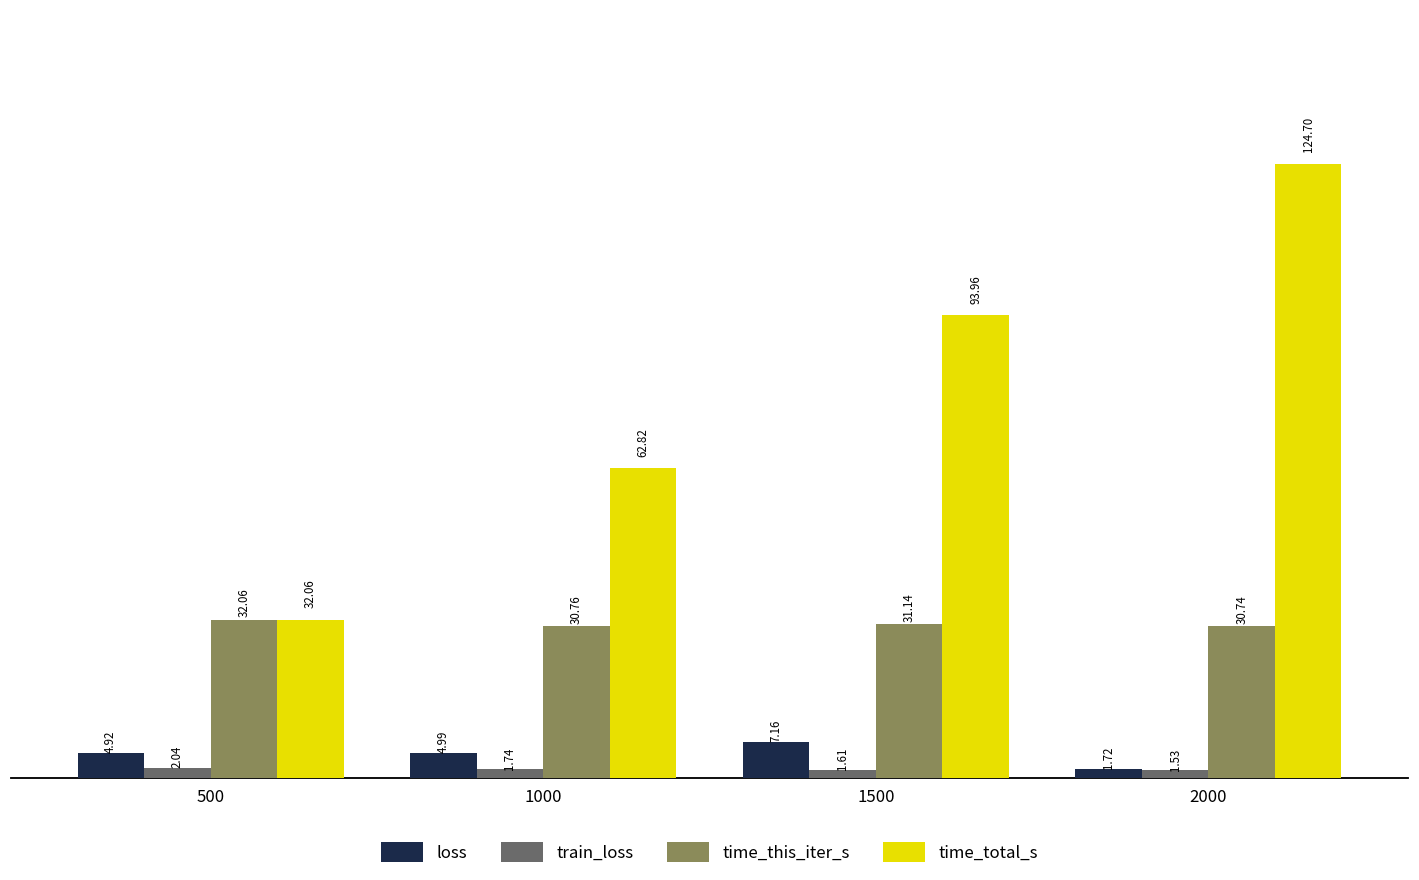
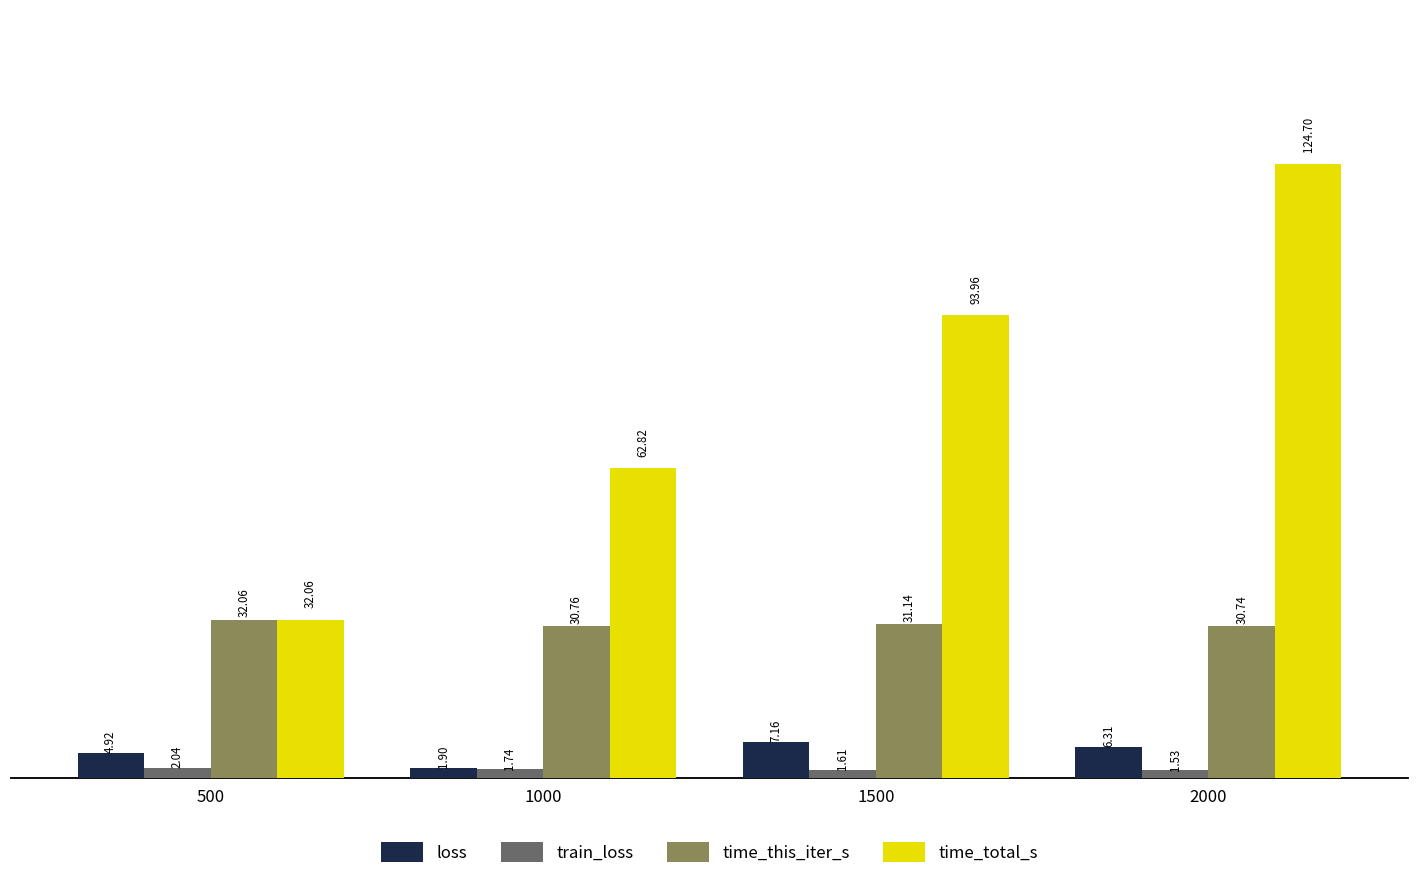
loss, 1000: 4.99 -> 1.90
loss, 2000: 1.72 -> 6.31
